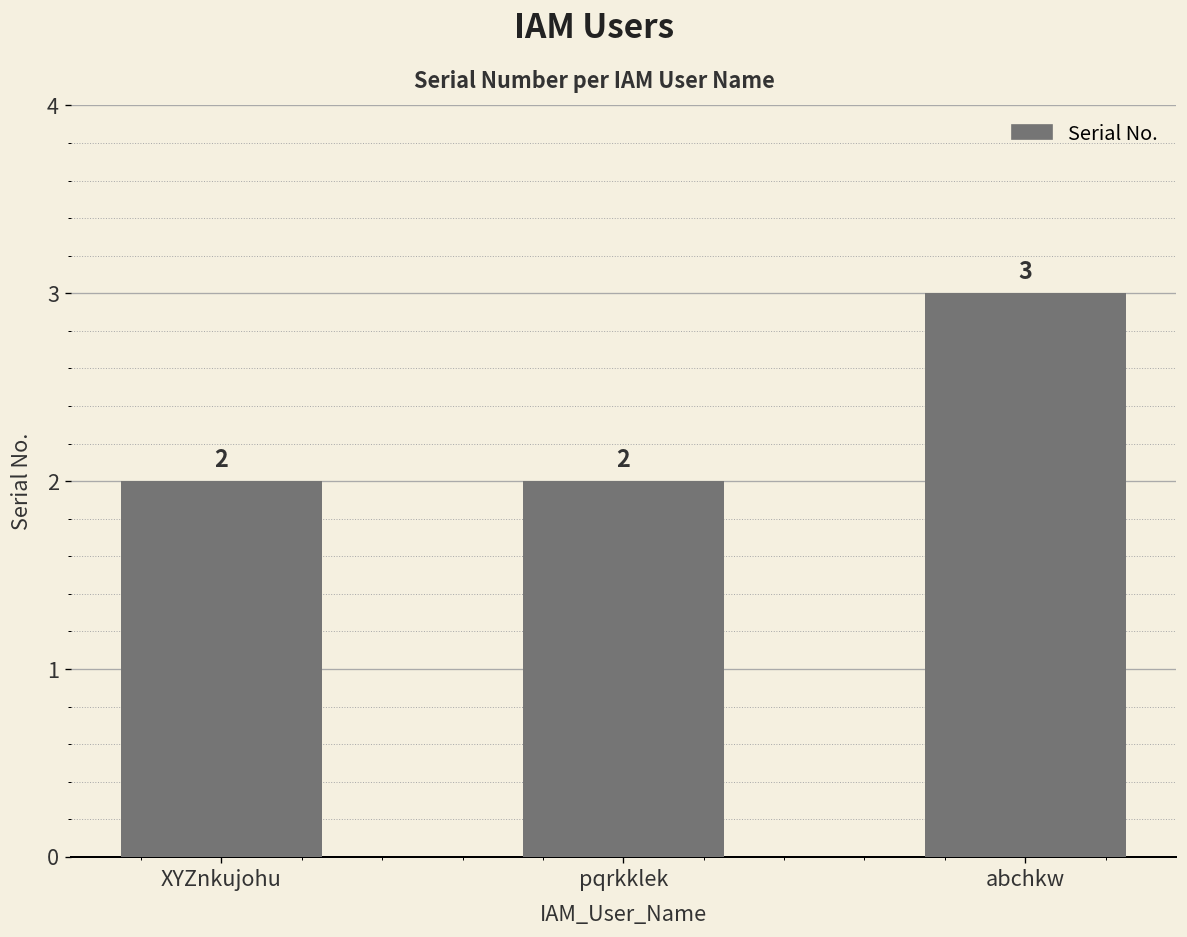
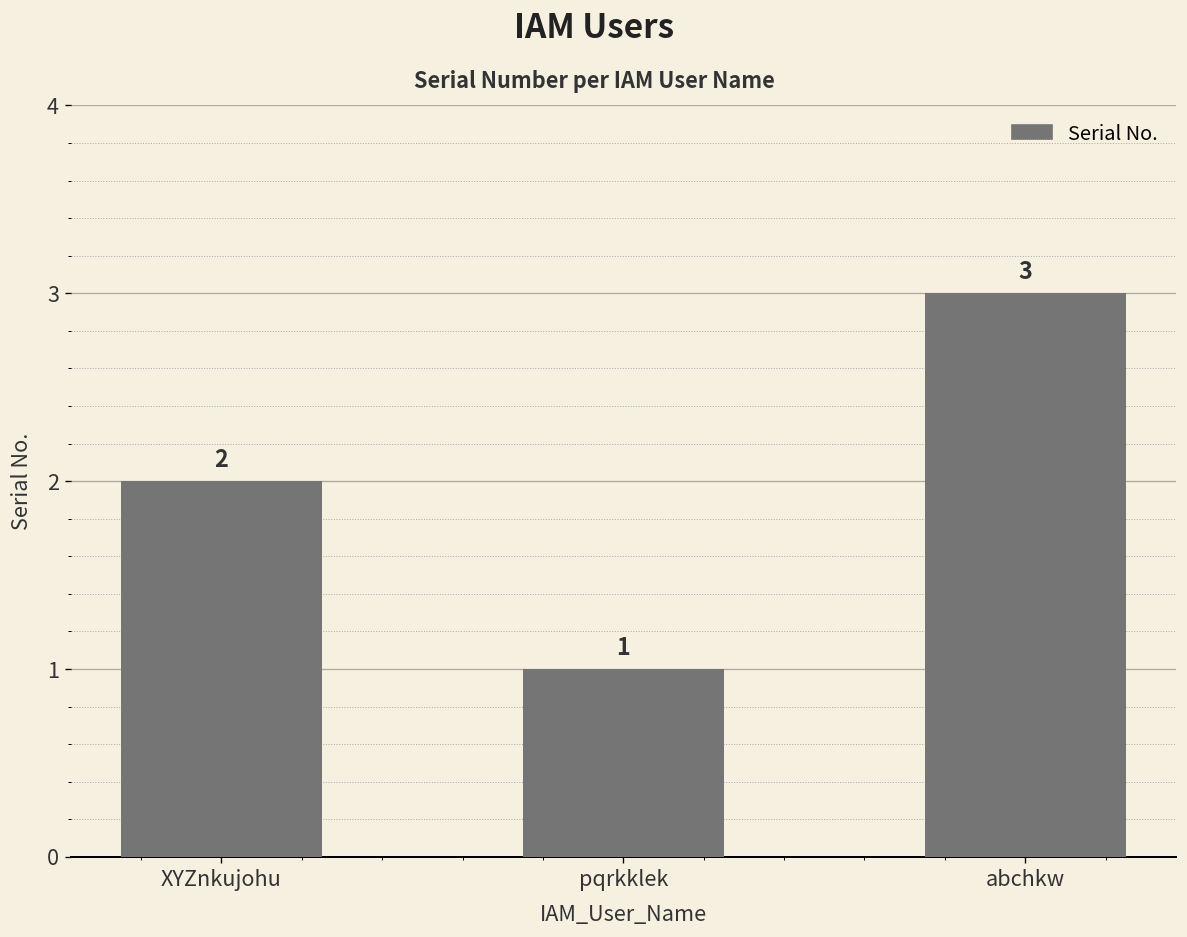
pqrkklek: 2 -> 1
